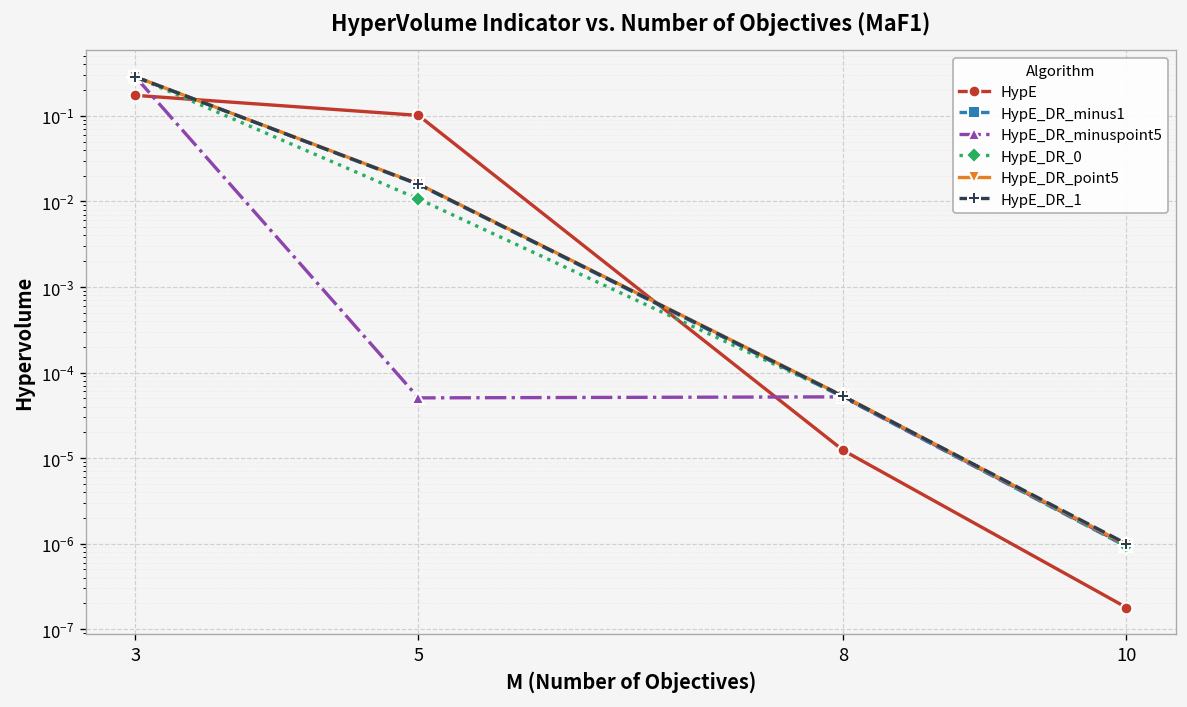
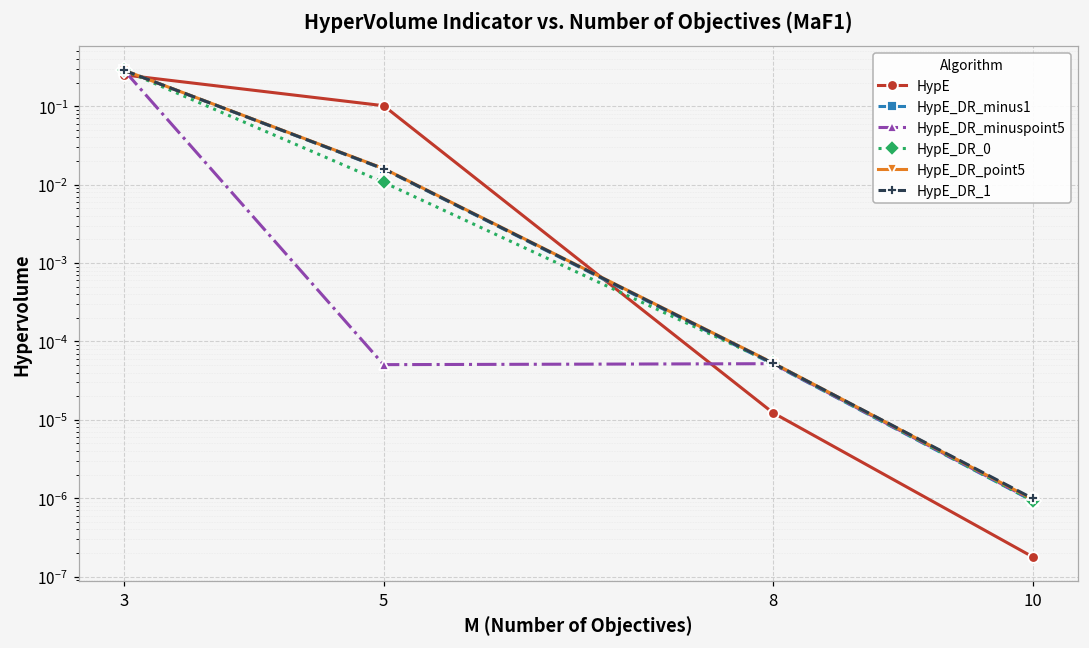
HypE, 3: 0.17 -> 0.25
